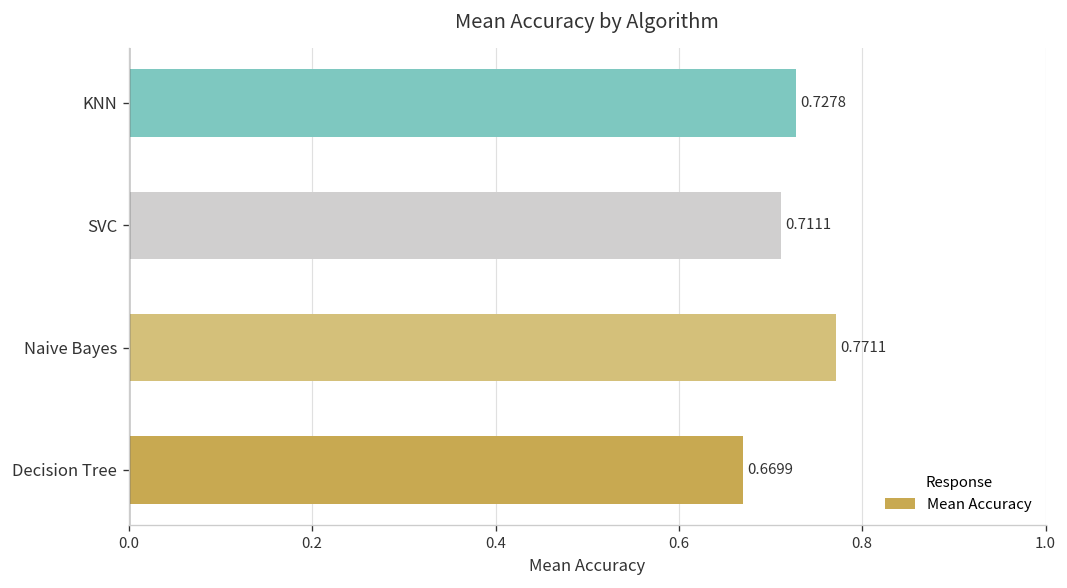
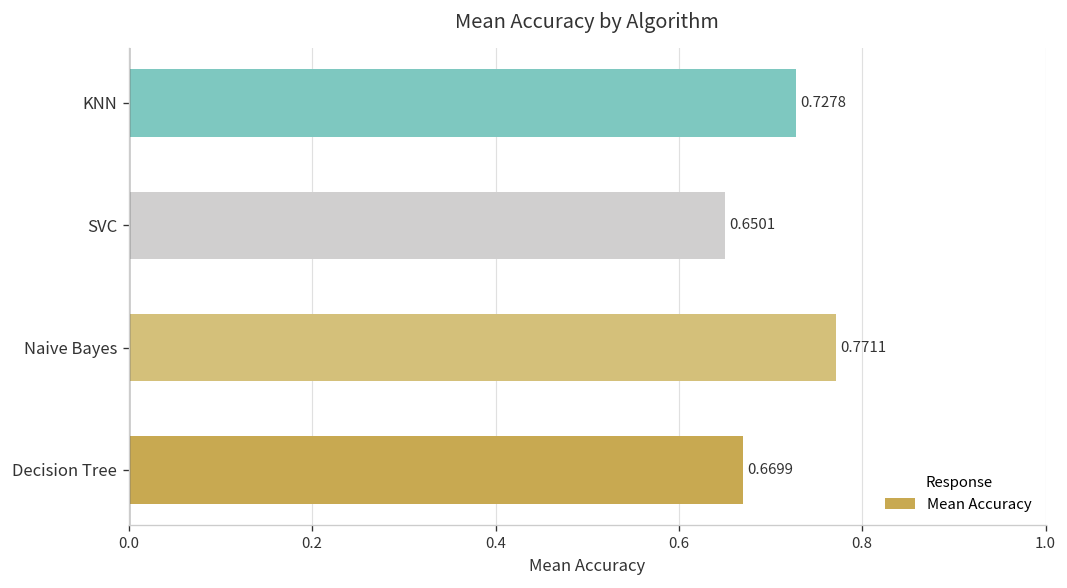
SVC: 0.7111 -> 0.6501
